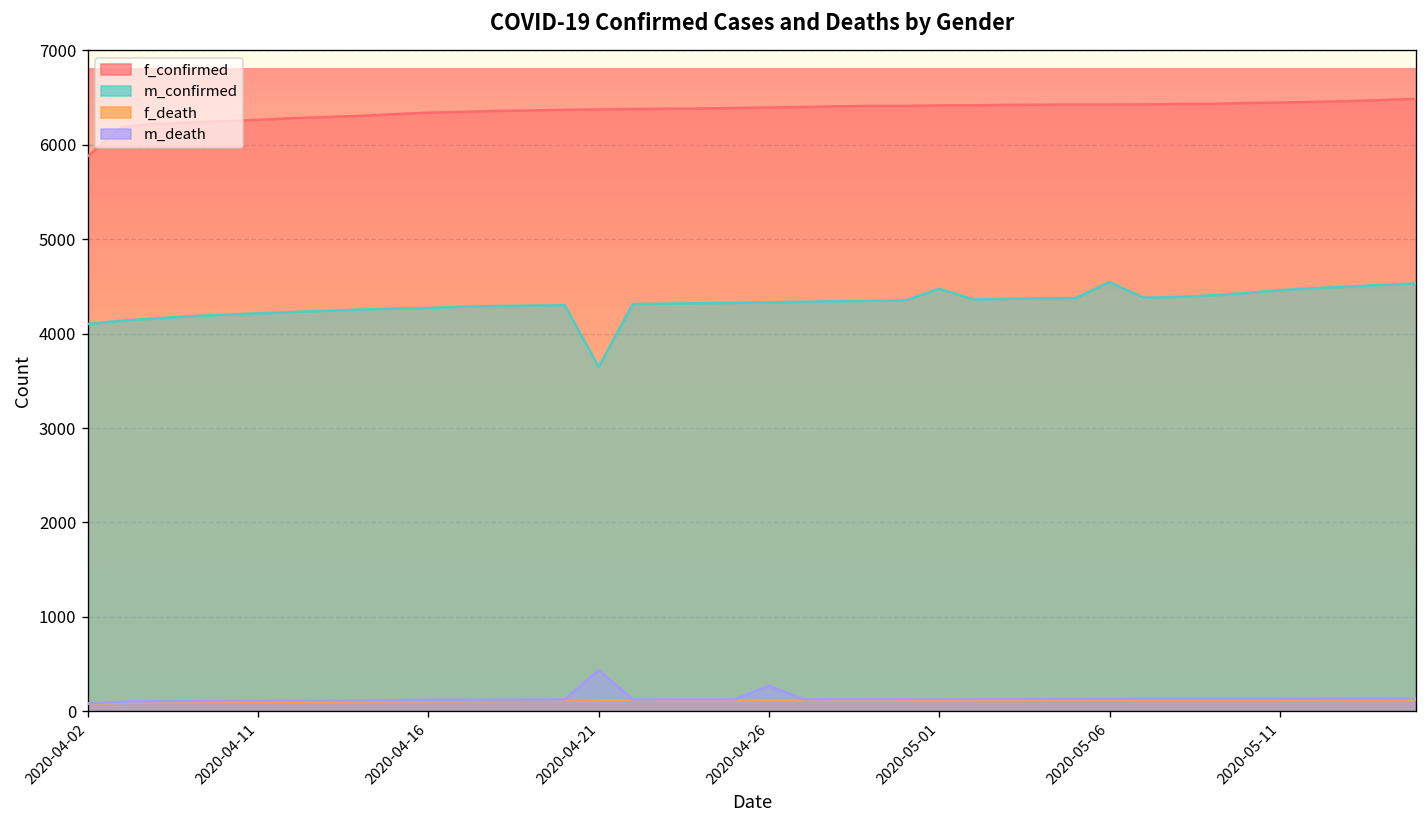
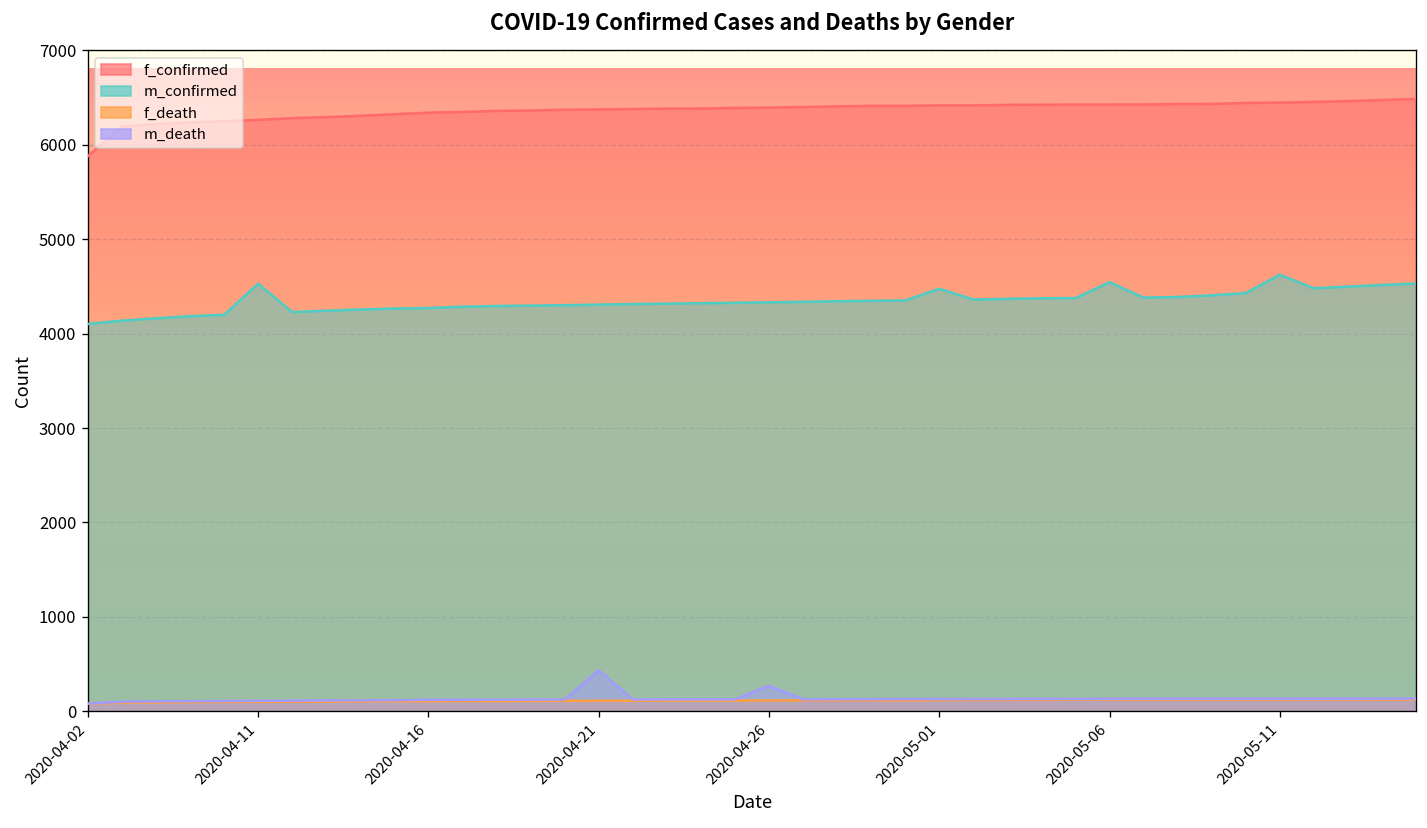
m_confirmed, 2020-04-11: 4200 -> 4500
m_confirmed, 2020-04-21: 3600 -> 4300
m_confirmed, 2020-05-11: 4500 -> 4600
